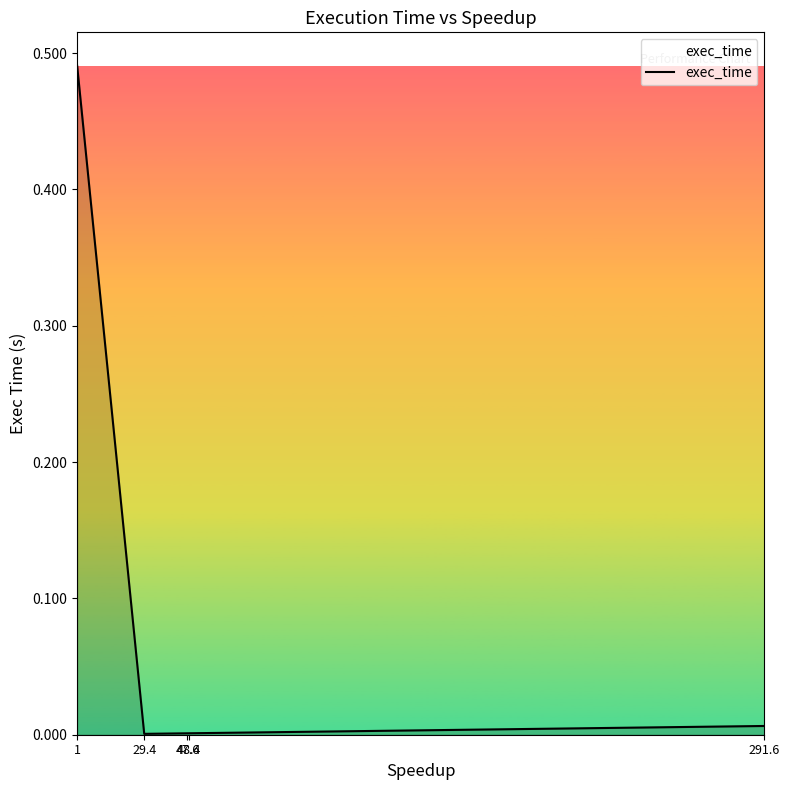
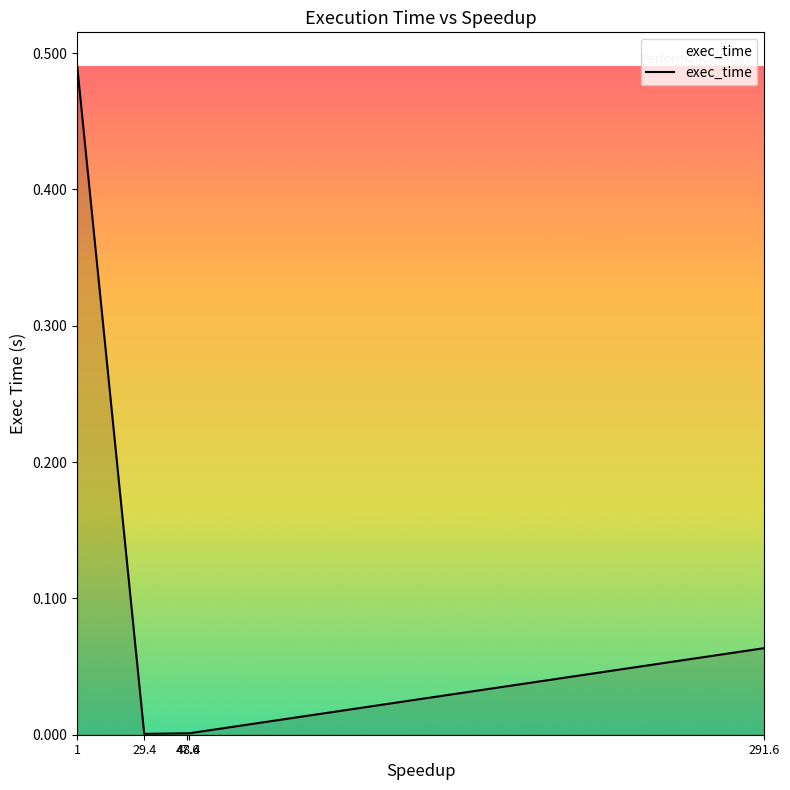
291.6: 0.006 -> 0.064
